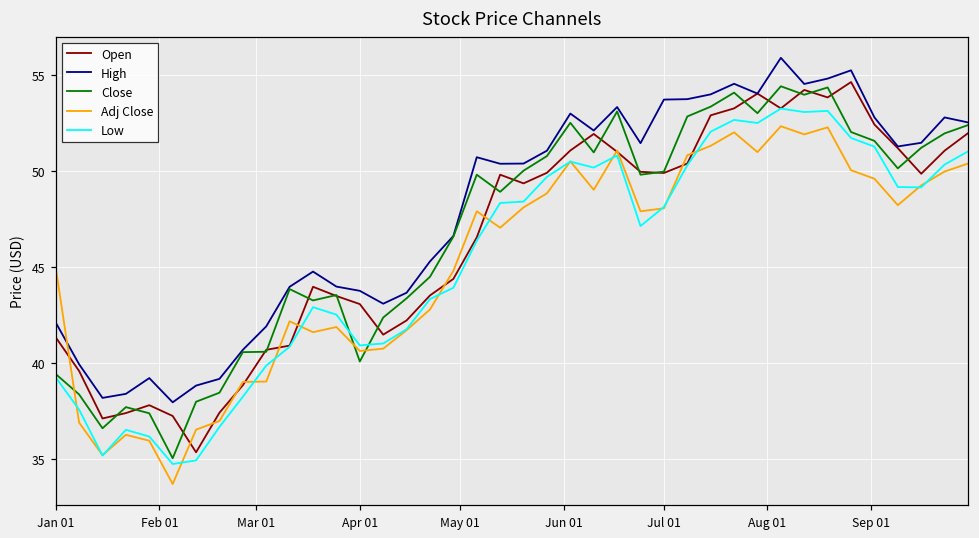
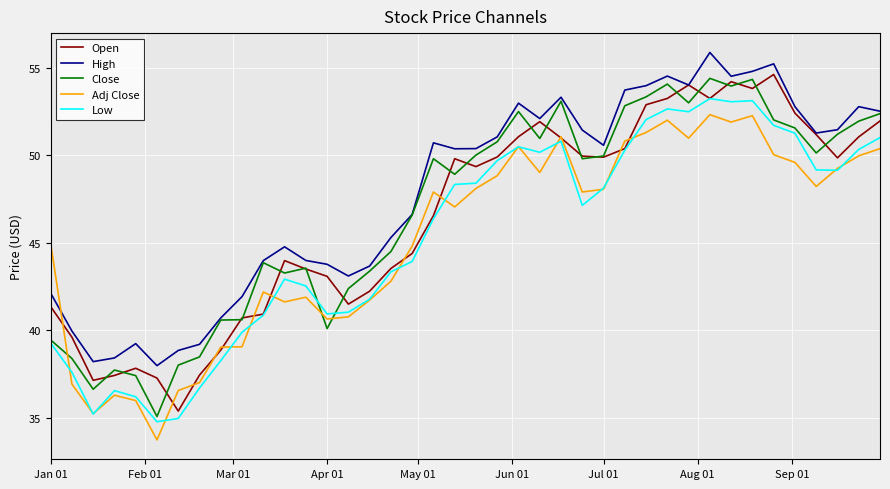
High, Jul 01: 53.7 -> 50.6
